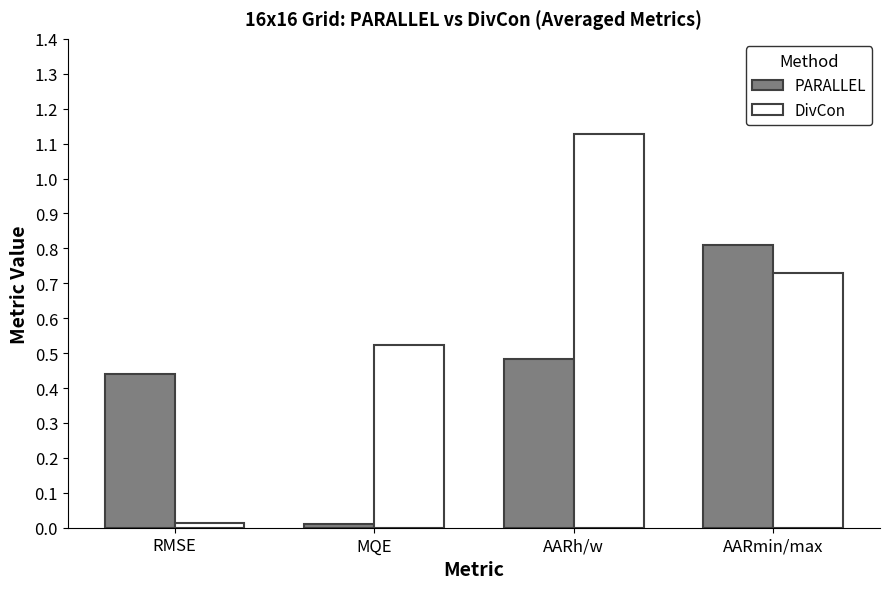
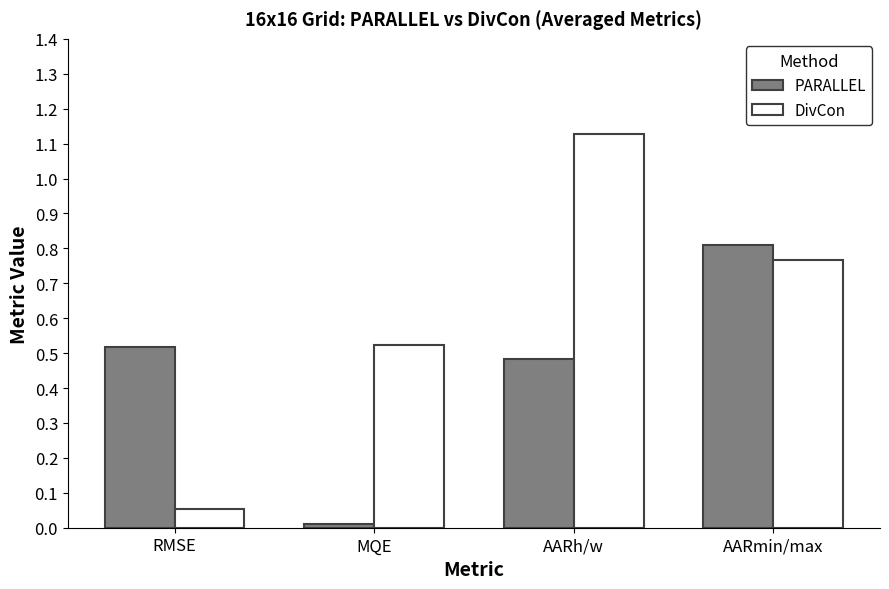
PARALLEL, RMSE: 0.44 -> 0.52
DivCon, RMSE: 0.01 -> 0.05
DivCon, AARmin/max: 0.73 -> 0.77
